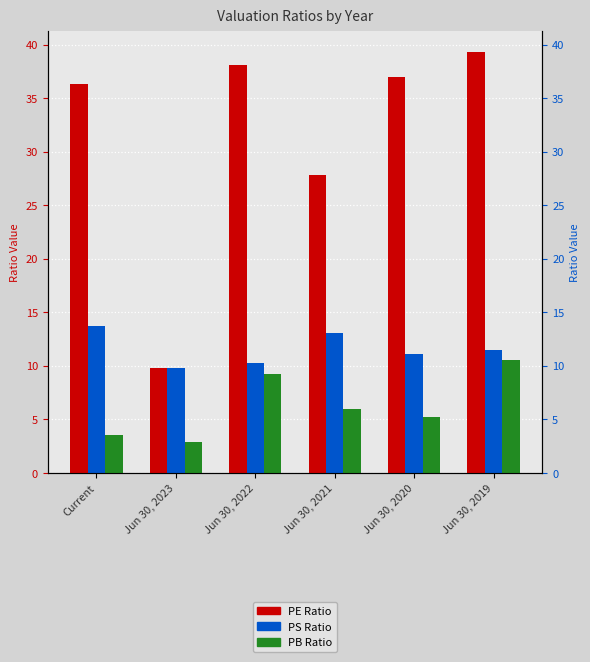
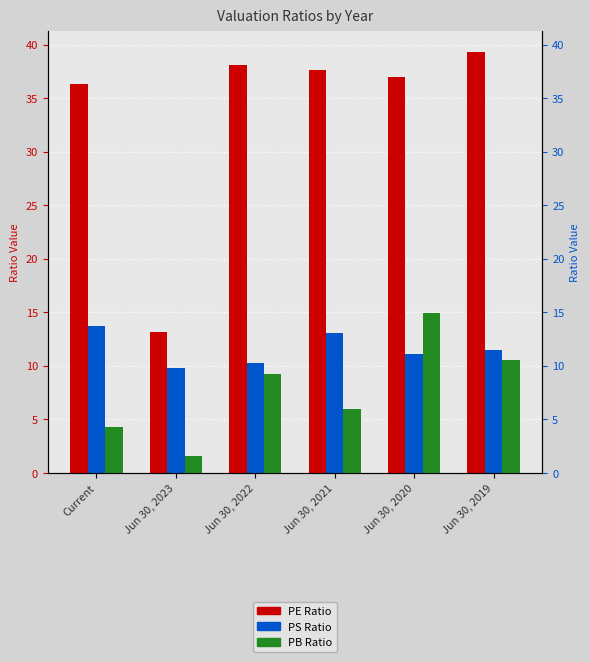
PB Ratio, Current: 3.5 -> 4.3
PE Ratio, Jun 30, 2023: 9.8 -> 13.2
PB Ratio, Jun 30, 2023: 2.9 -> 1.6
PE Ratio, Jun 30, 2021: 27.8 -> 37.6
PB Ratio, Jun 30, 2020: 5.2 -> 14.9
